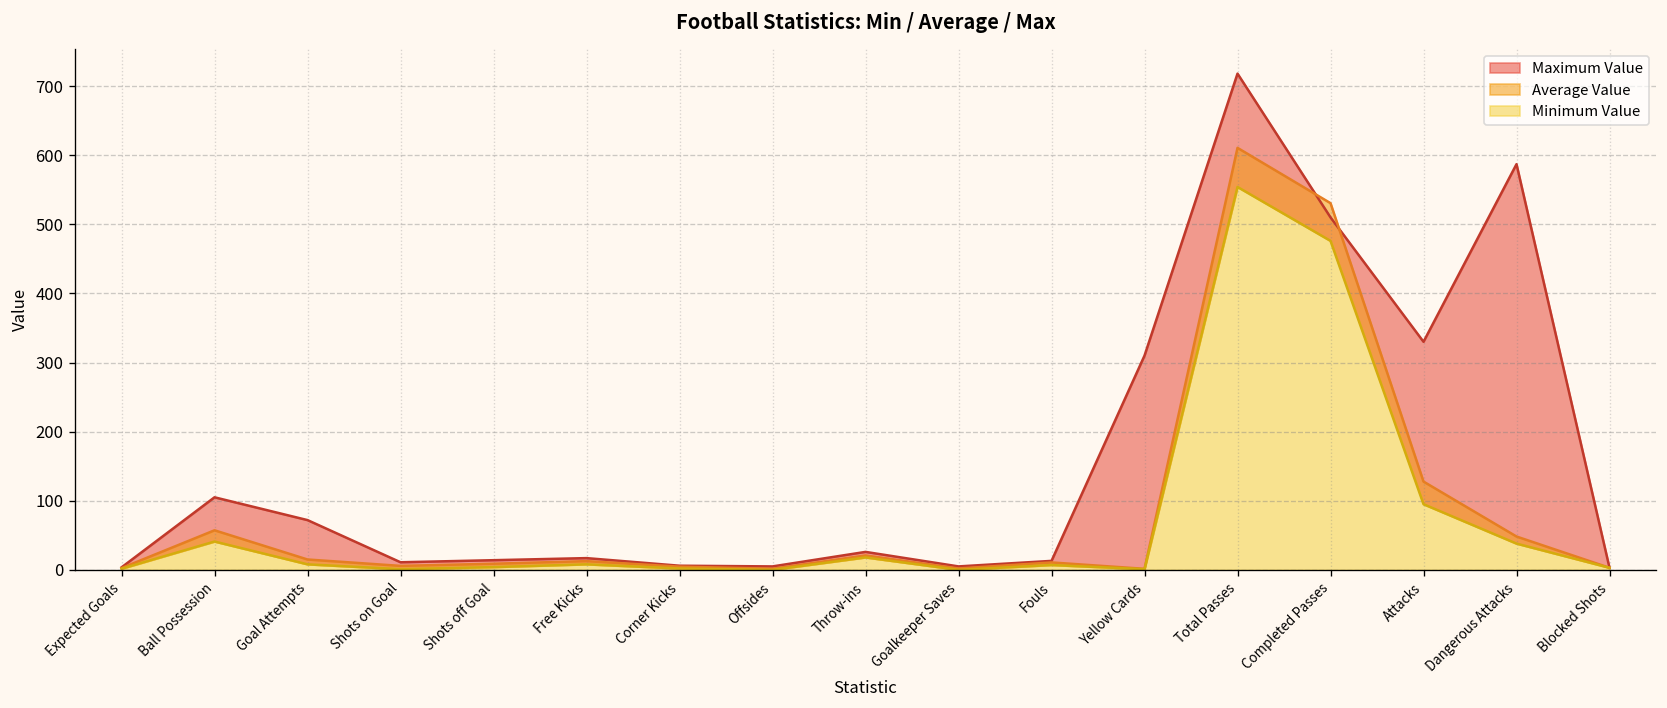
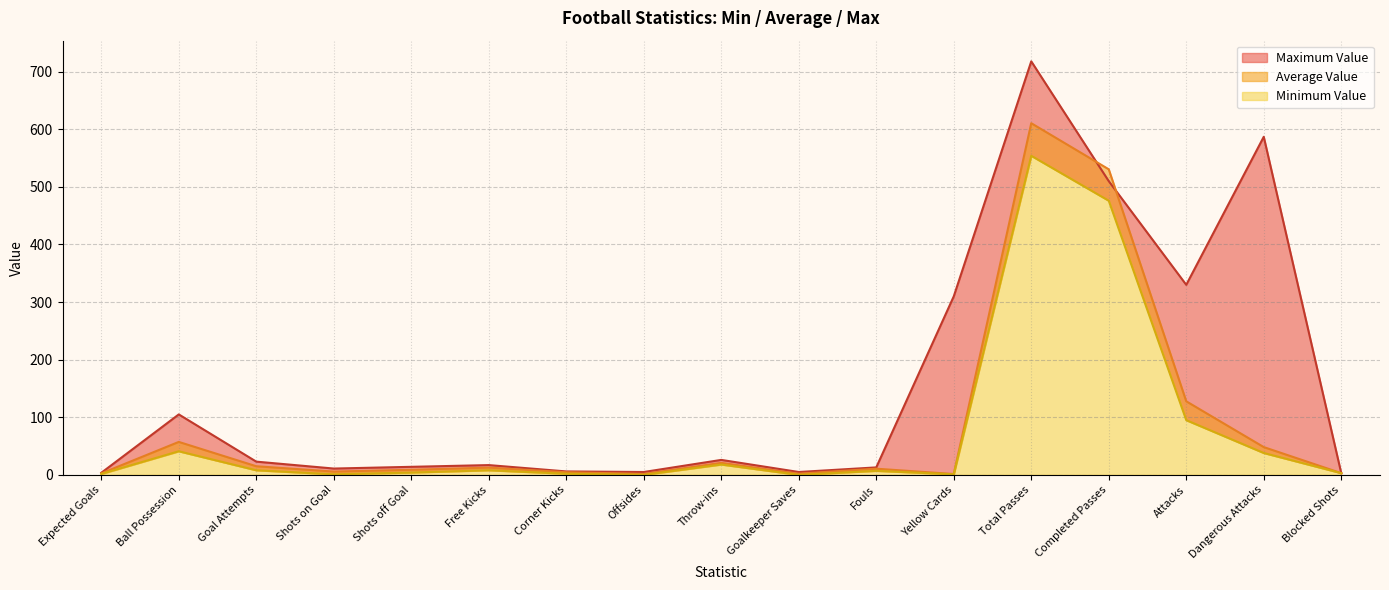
Maximum Value, Goal Attempts: 70 -> 20
